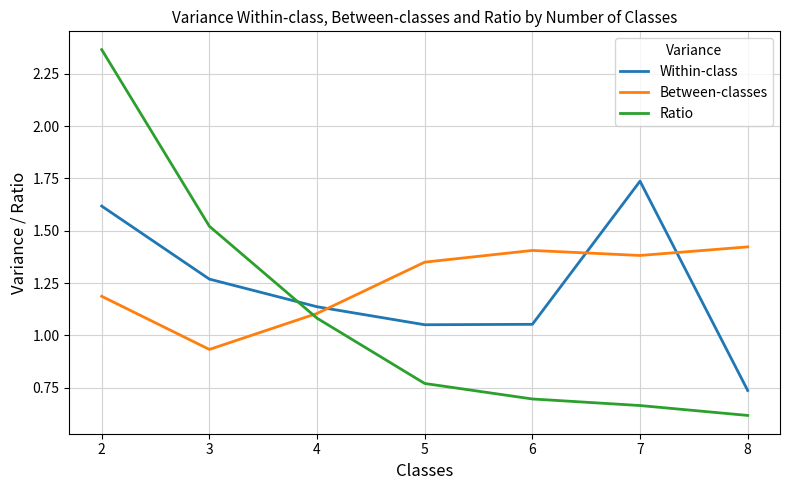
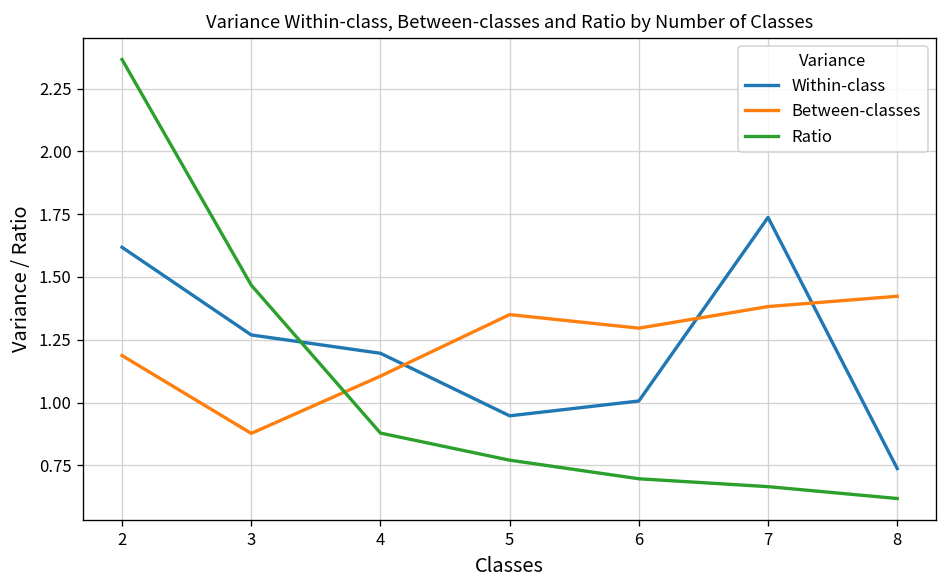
Between-classes, 3: 0.93 -> 0.88
Ratio, 3: 1.52 -> 1.47
Within-class, 4: 1.14 -> 1.20
Ratio, 4: 1.08 -> 0.88
Within-class, 5: 1.05 -> 0.95
Within-class, 6: 1.05 -> 1.01
Between-classes, 6: 1.41 -> 1.30
